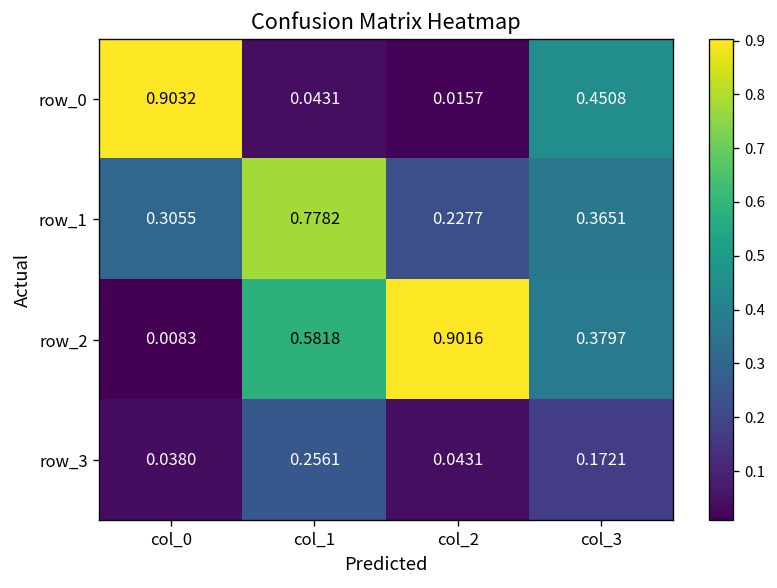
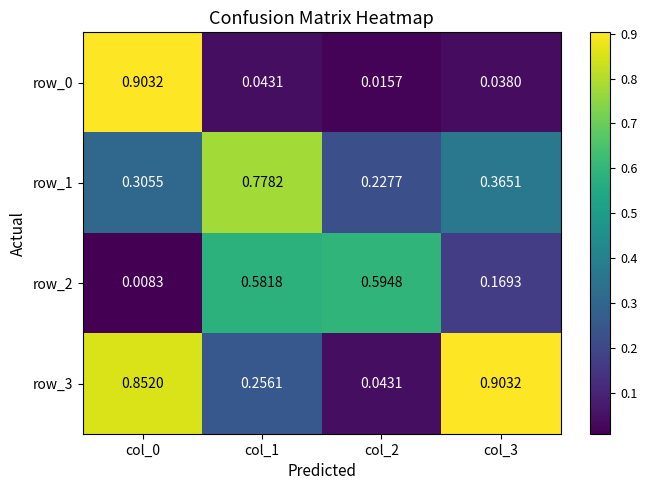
row_0, col_3: 0.4508 -> 0.0380
row_2, col_2: 0.9016 -> 0.5948
row_2, col_3: 0.3797 -> 0.1693
row_3, col_0: 0.0380 -> 0.8520
row_3, col_3: 0.1721 -> 0.9032
